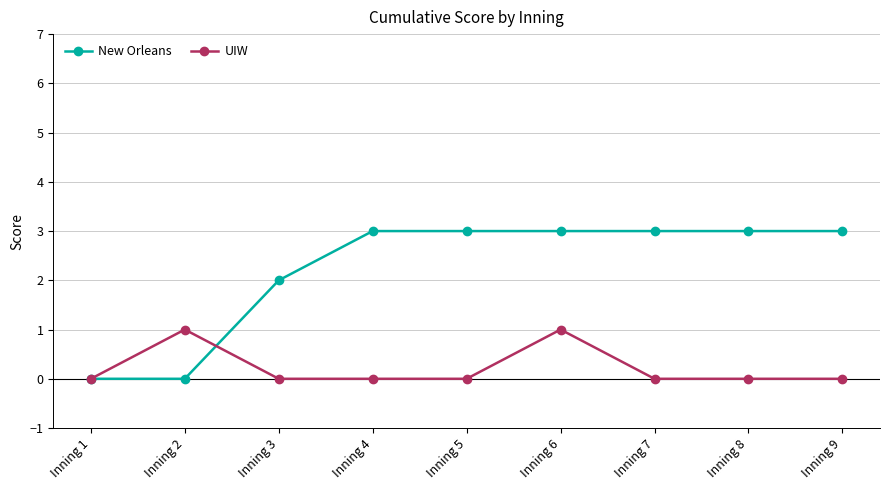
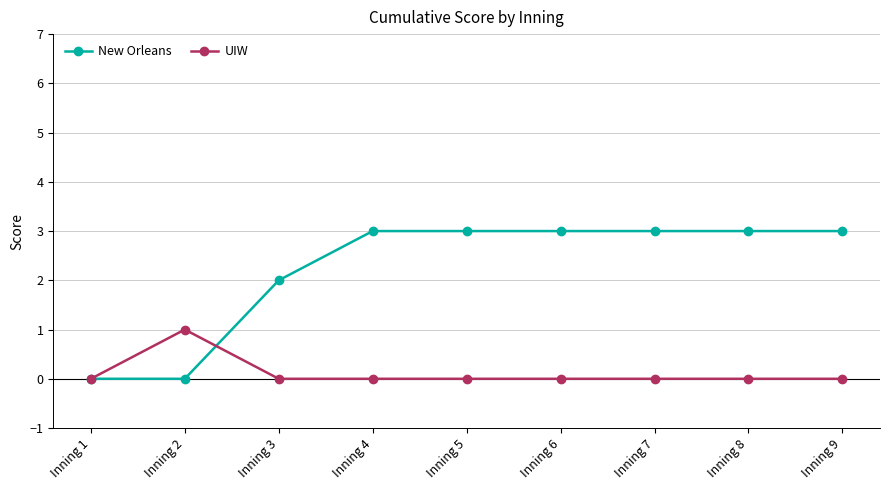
UIW, Inning 6: 1 -> 0
